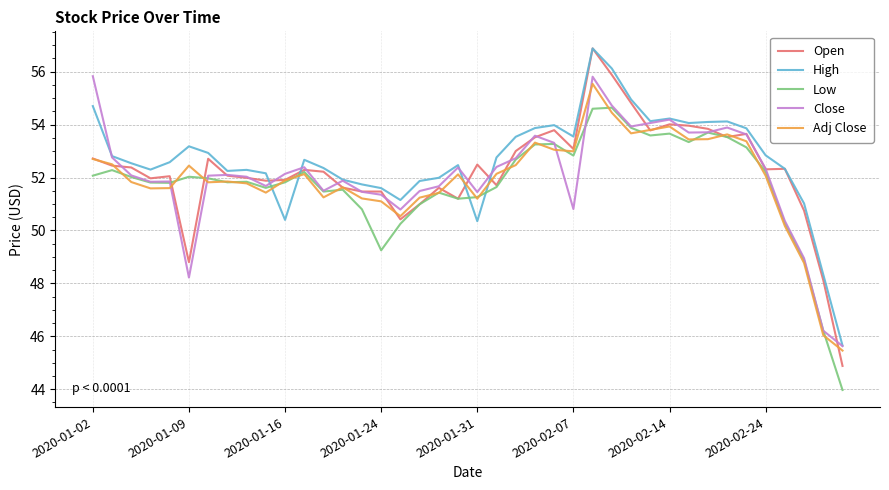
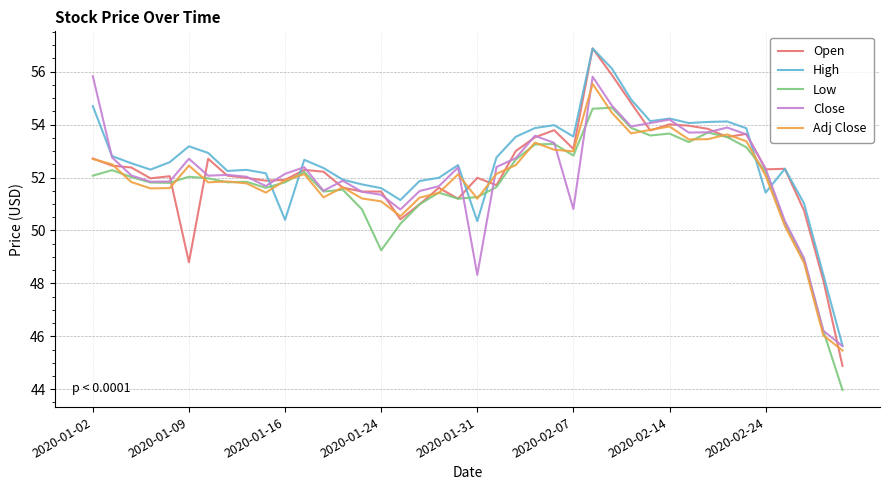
Close, 2020-01-09: 48.2 -> 52.7
Open, 2020-01-31: 52.5 -> 52.0
Close, 2020-01-31: 51.5 -> 48.3
High, 2020-02-24: 52.8 -> 51.4
